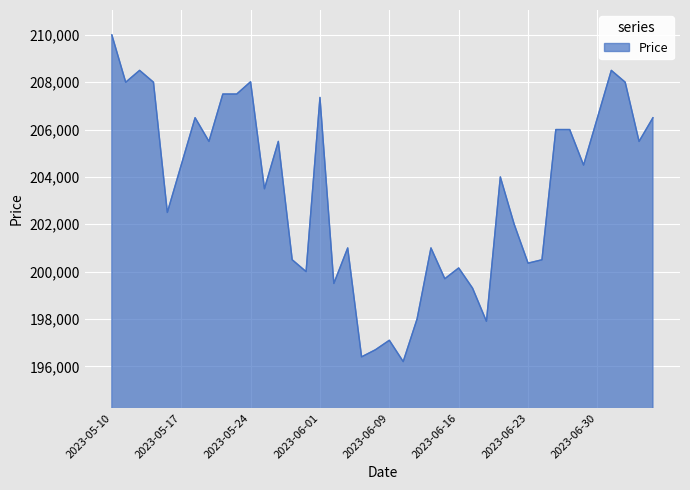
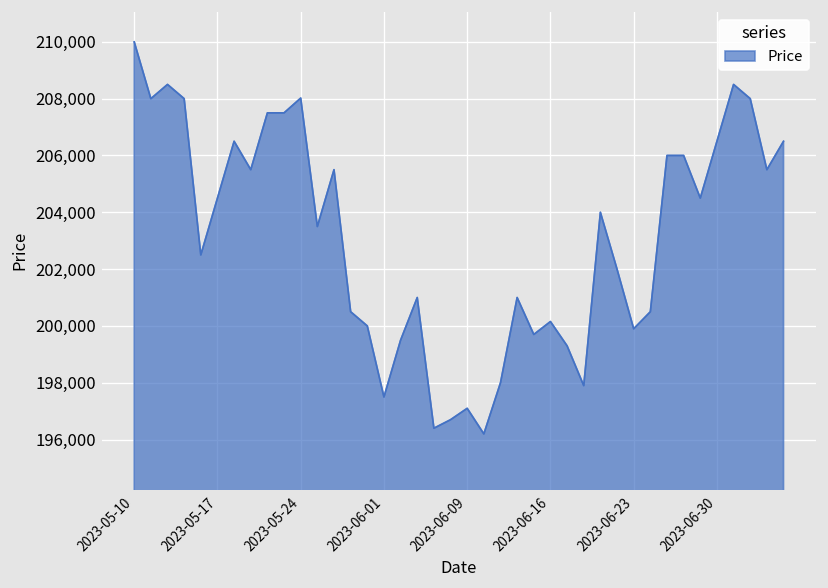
2023-06-01: 207,400 -> 197,500
2023-06-23: 200,400 -> 199,900
